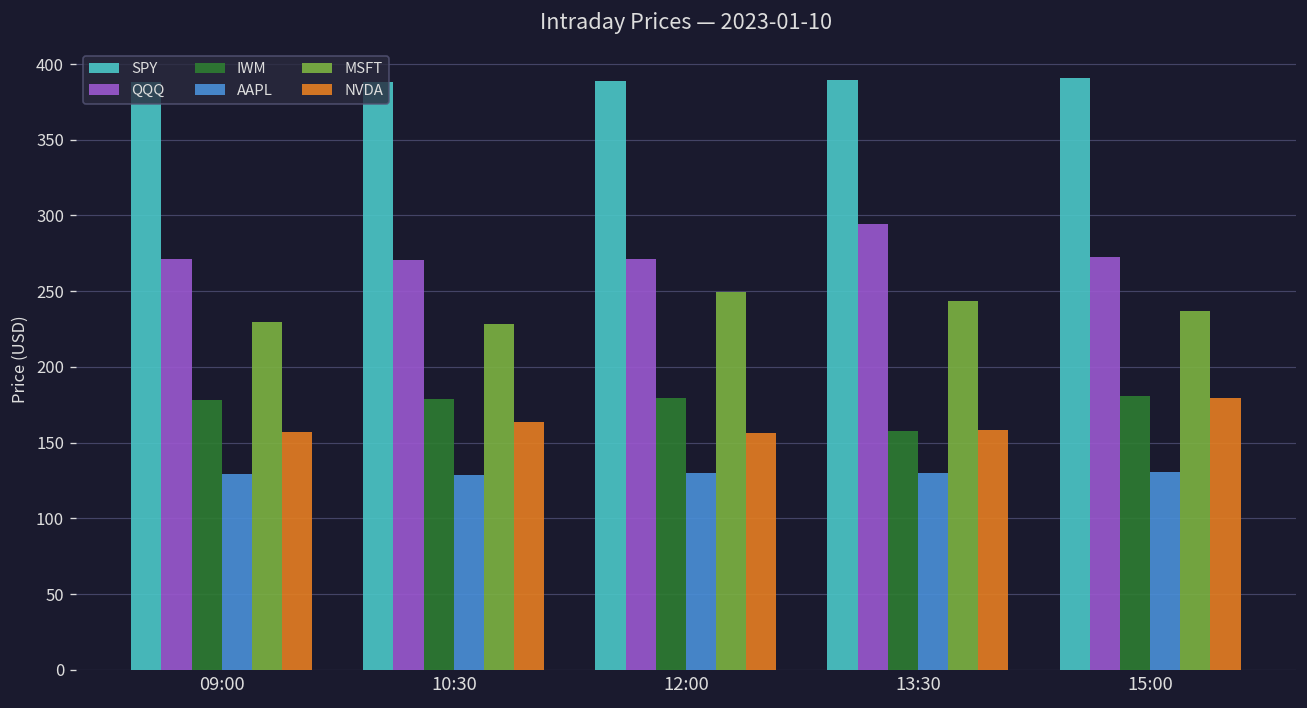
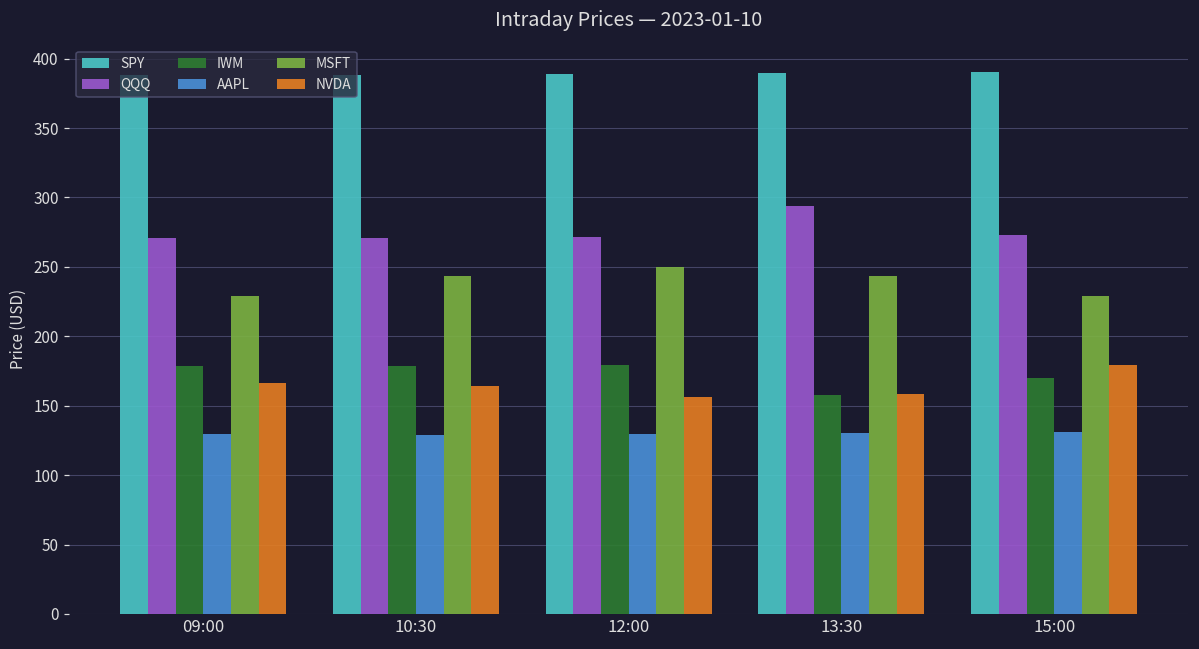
NVDA, 09:00: 157 -> 167
MSFT, 10:30: 228 -> 244
IWM, 15:00: 181 -> 170
MSFT, 15:00: 237 -> 229
